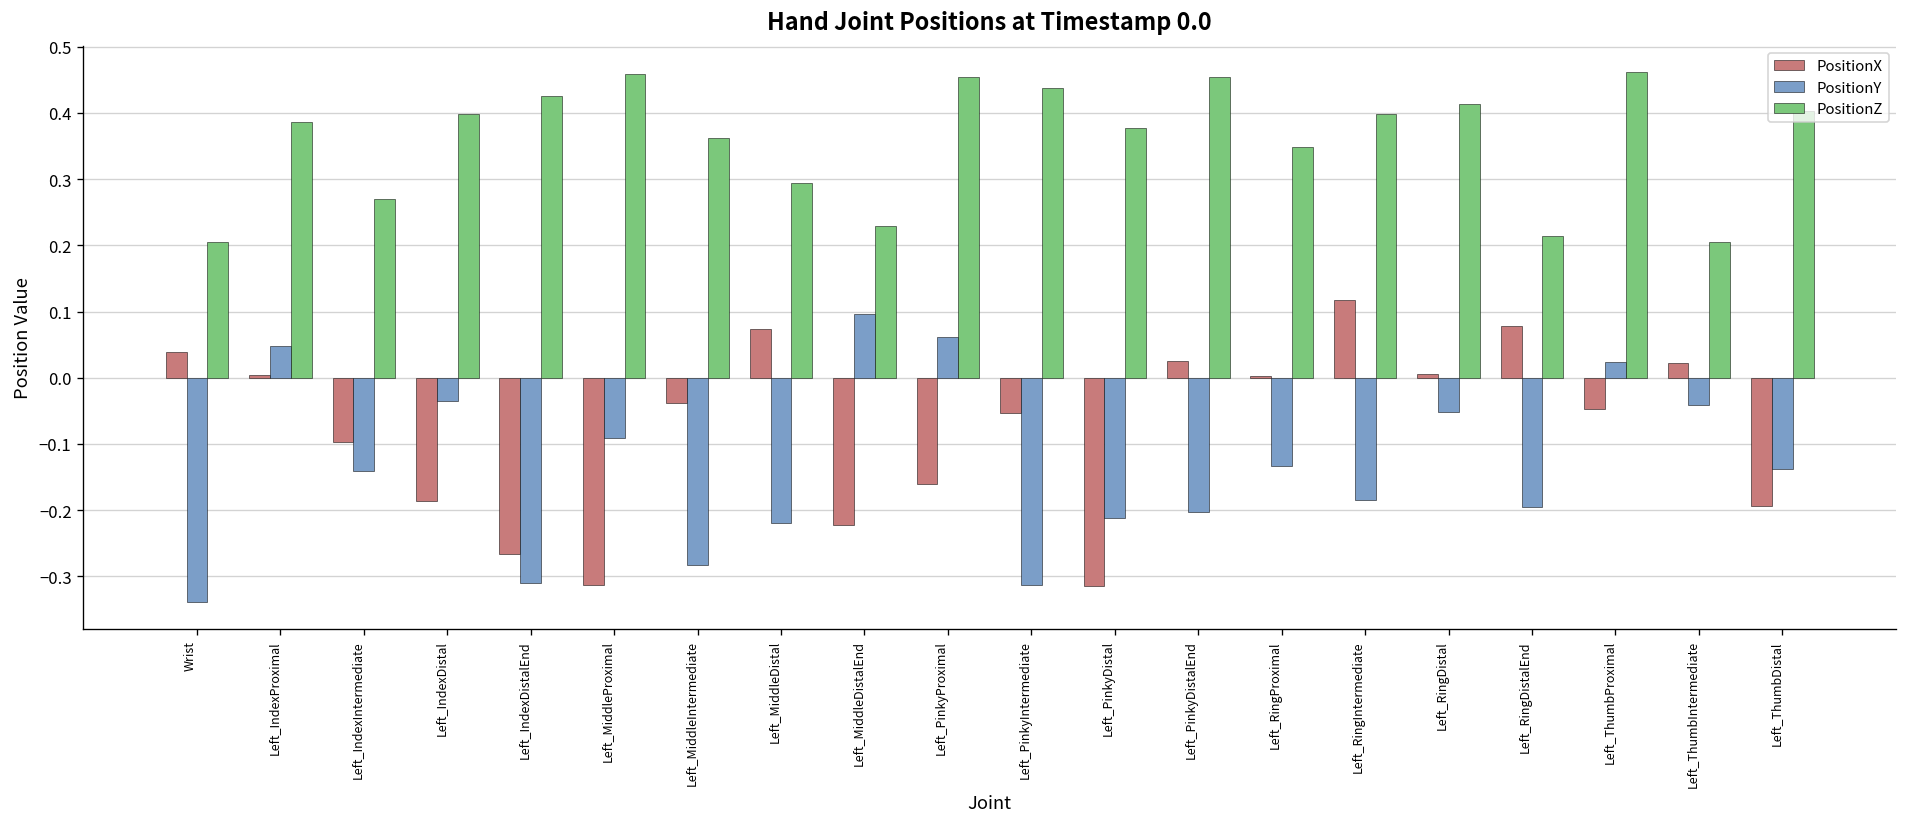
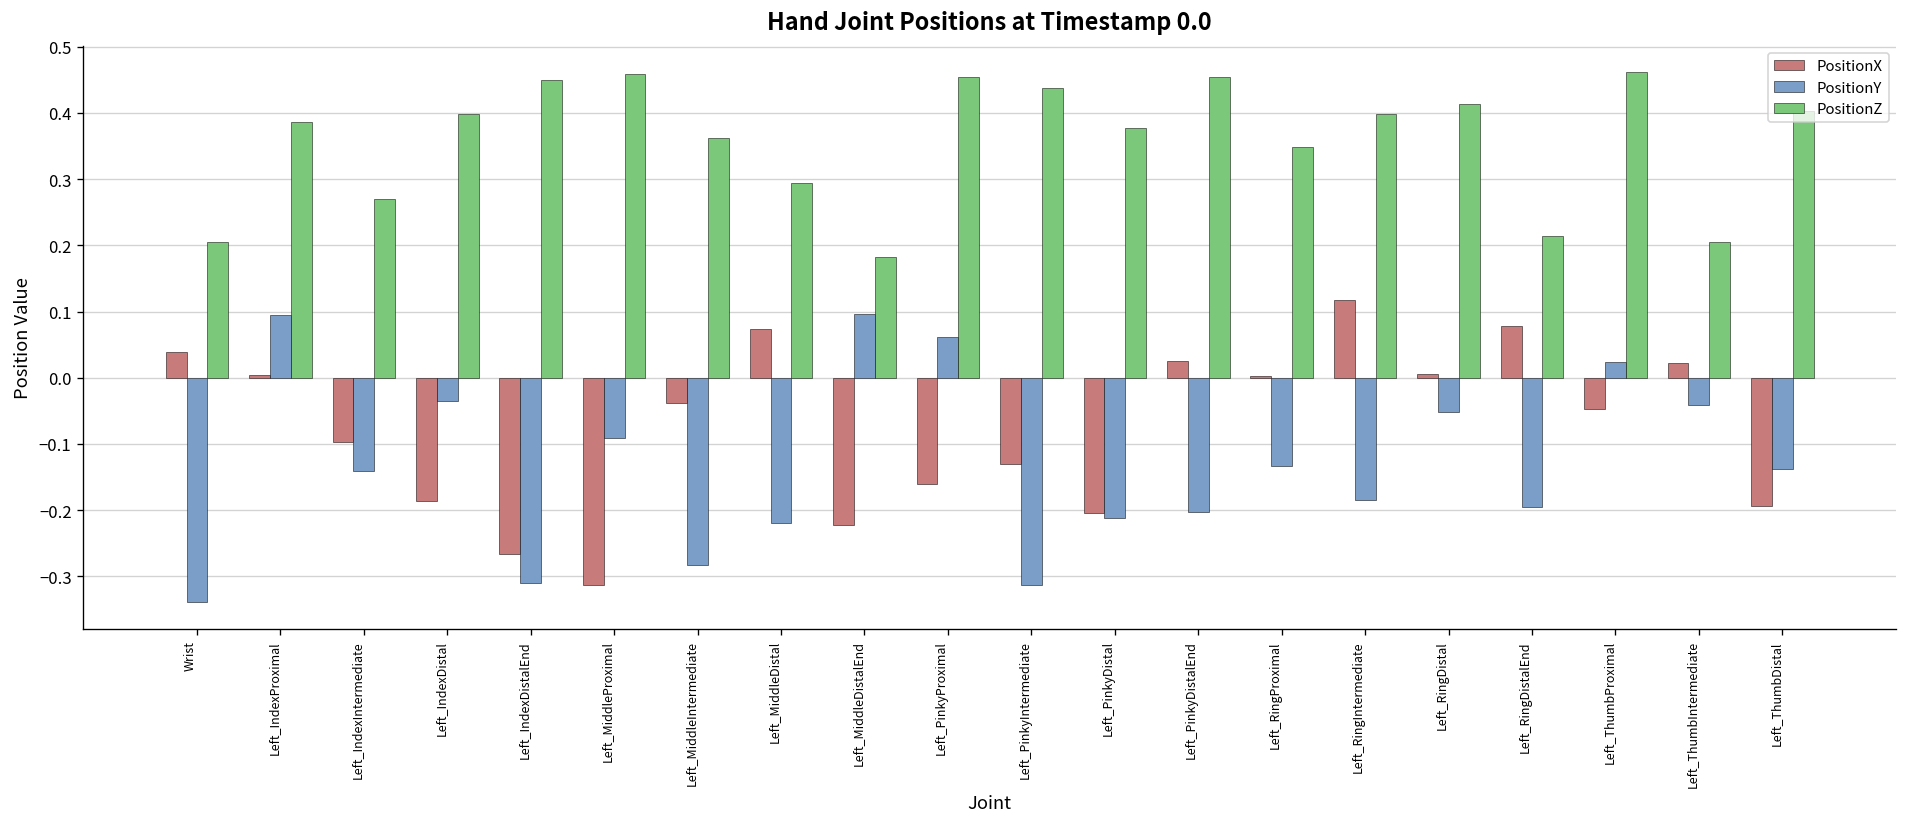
PositionY, Left_IndexProximal: 0.05 -> 0.10
PositionZ, Left_IndexDistalEnd: 0.42 -> 0.45
PositionZ, Left_MiddleDistalEnd: 0.23 -> 0.18
PositionX, Left_PinkyIntermediate: -0.05 -> -0.13
PositionX, Left_PinkyDistal: -0.31 -> -0.20
